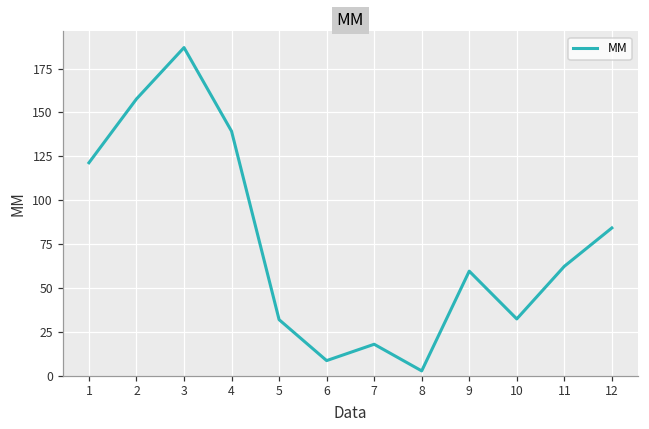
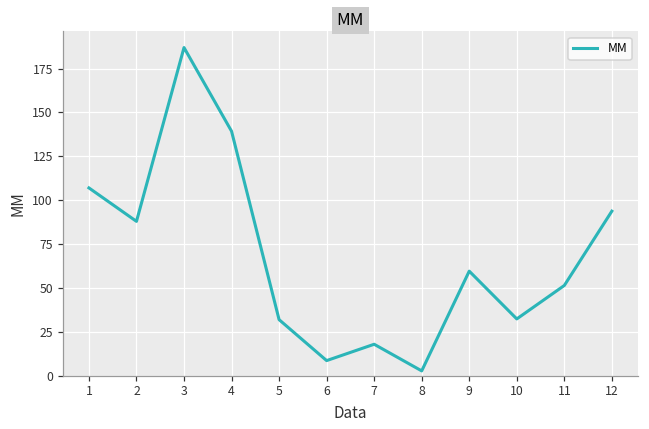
1: 121 -> 107
2: 158 -> 88
11: 62 -> 51
12: 84 -> 94
